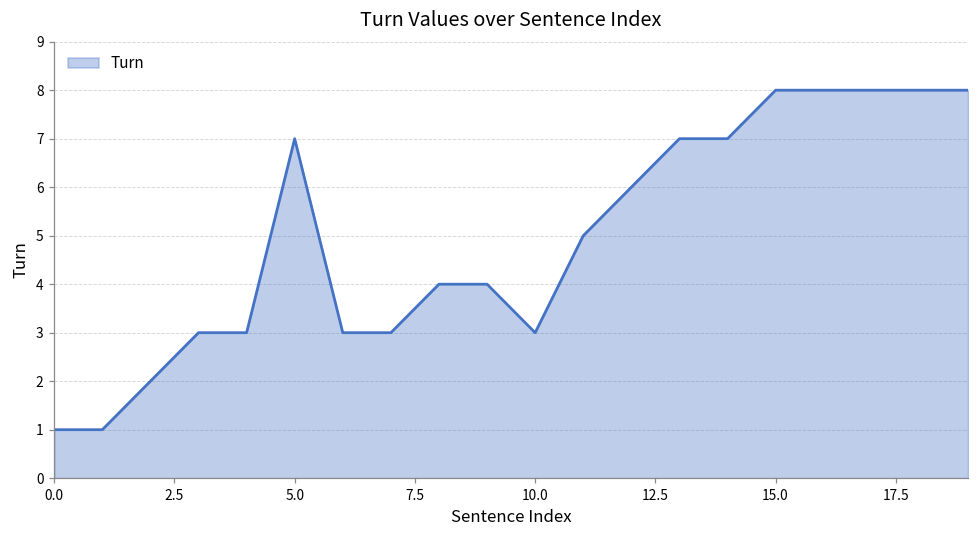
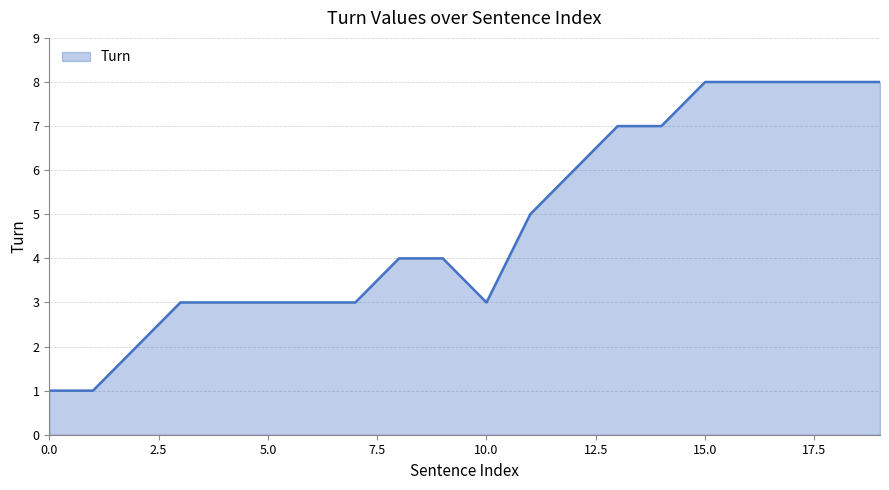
5.0: 7 -> 3
